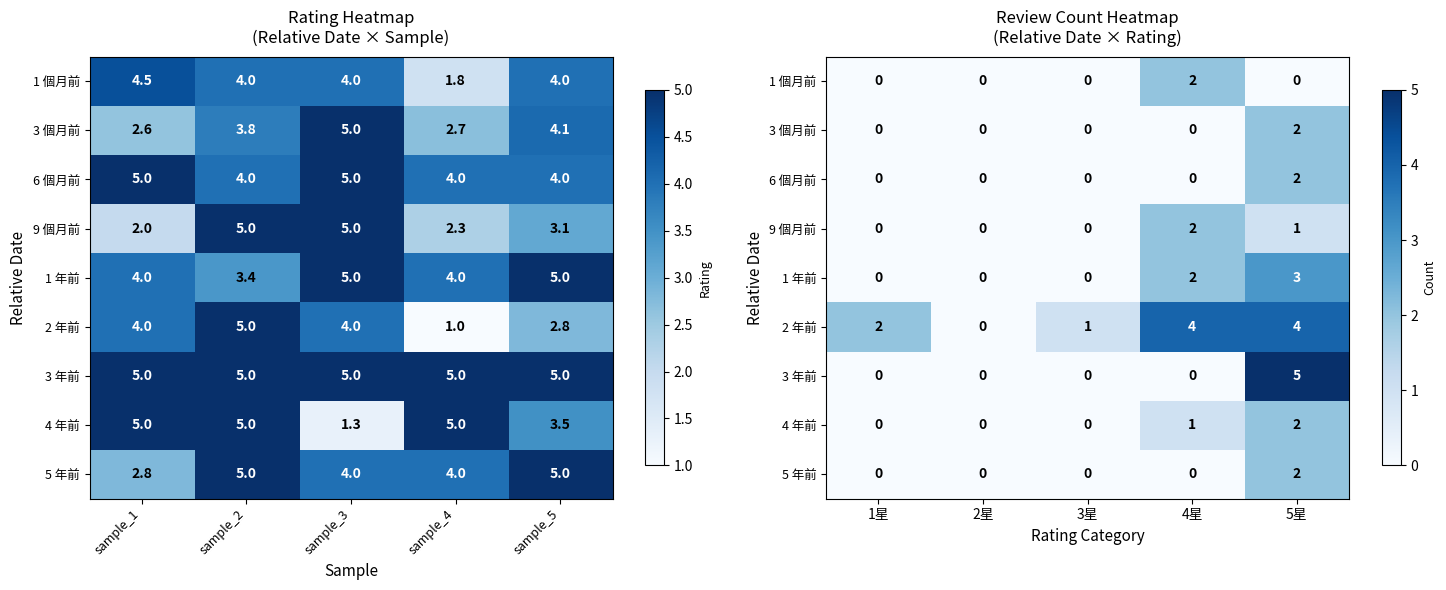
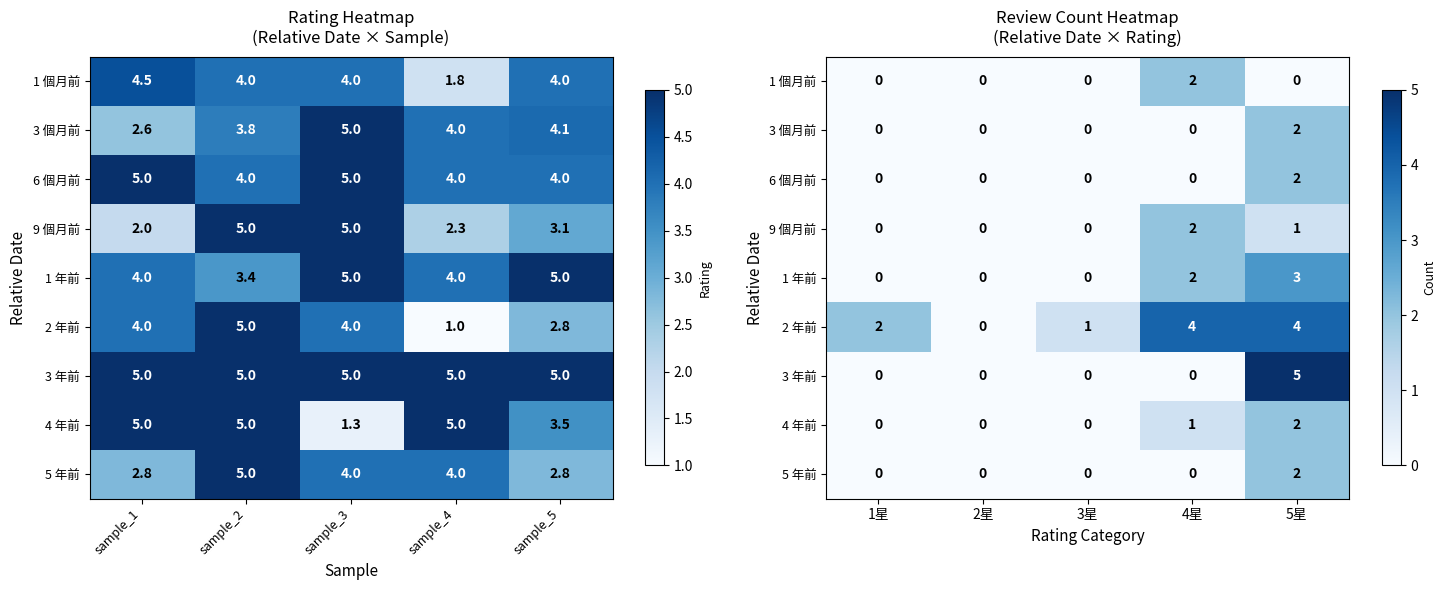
Rating Heatmap (Relative Date × Sample), 3 個月前, sample_4: 2.7 -> 4.0
Rating Heatmap (Relative Date × Sample), 5 年前, sample_5: 5.0 -> 2.8
